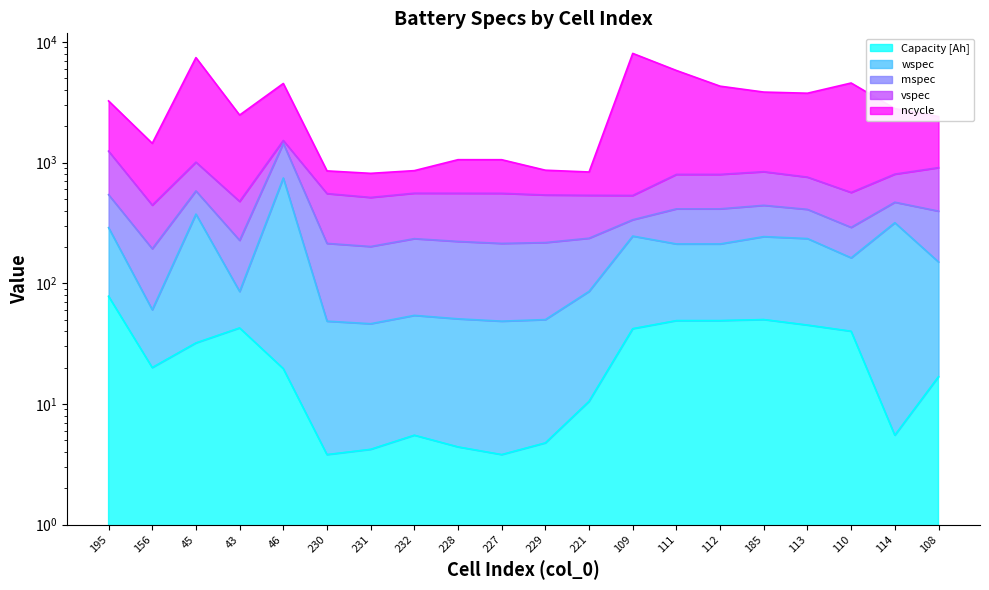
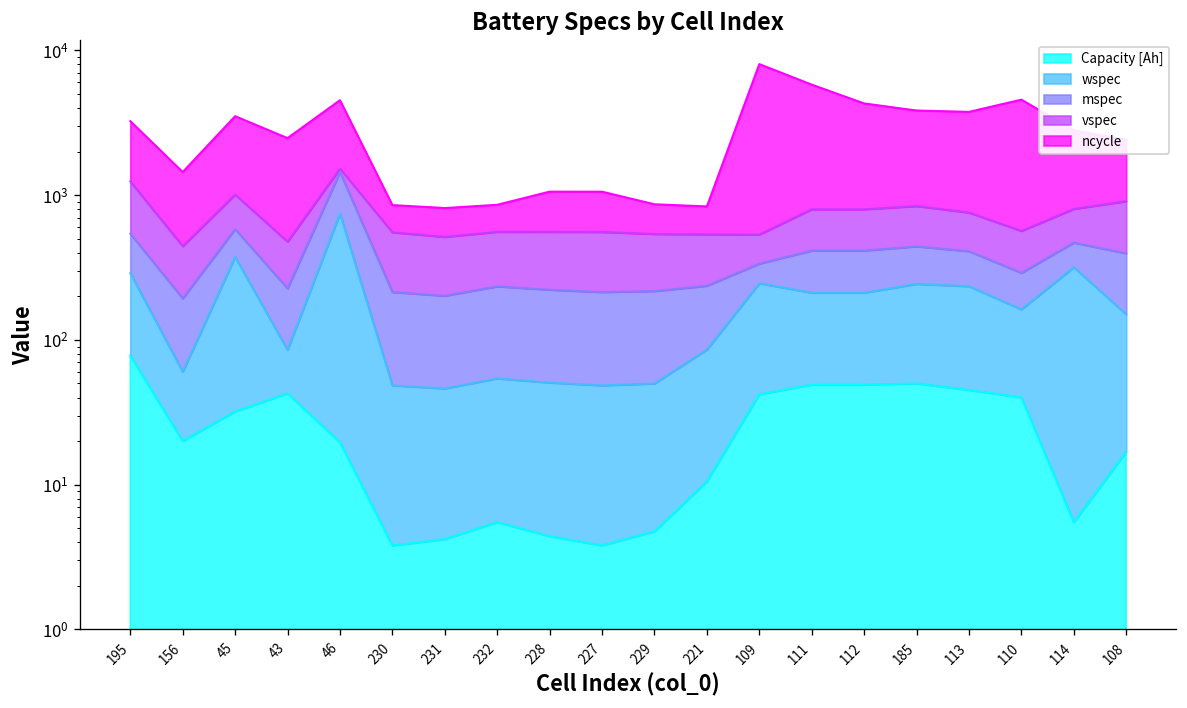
ncycle, 45: 6000 -> 2500
